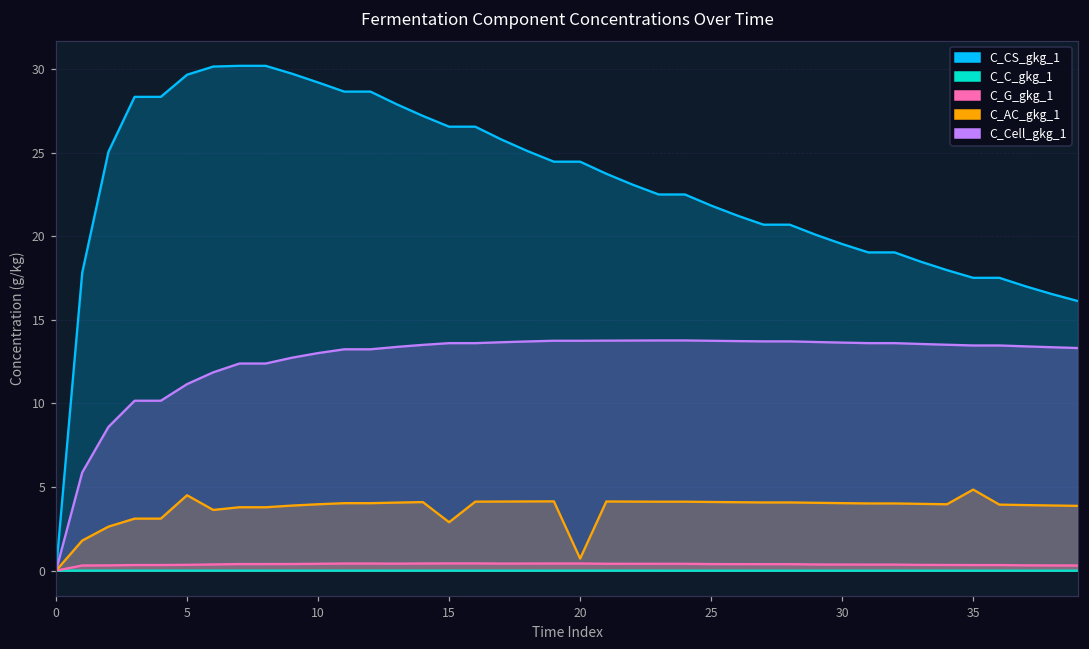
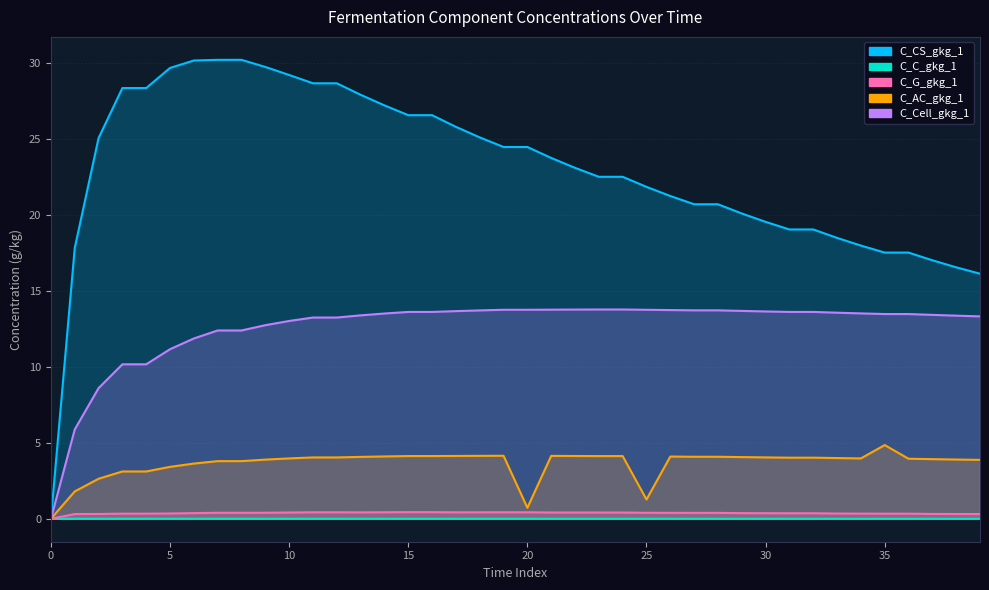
C_AC_gkg_1, 5: 4.5 -> 3.4
C_AC_gkg_1, 15: 2.9 -> 4.1
C_AC_gkg_1, 25: 4.1 -> 1.3
